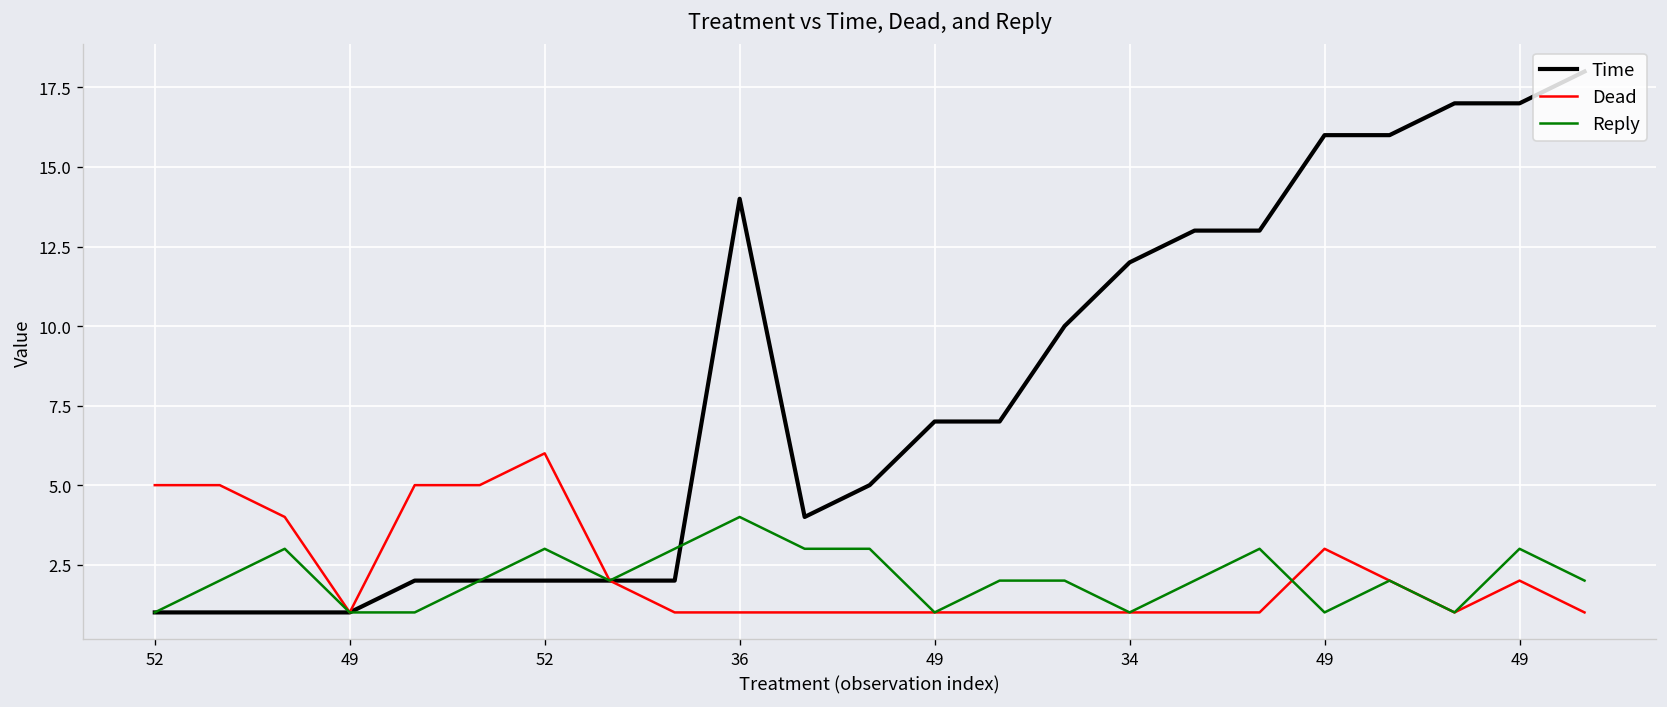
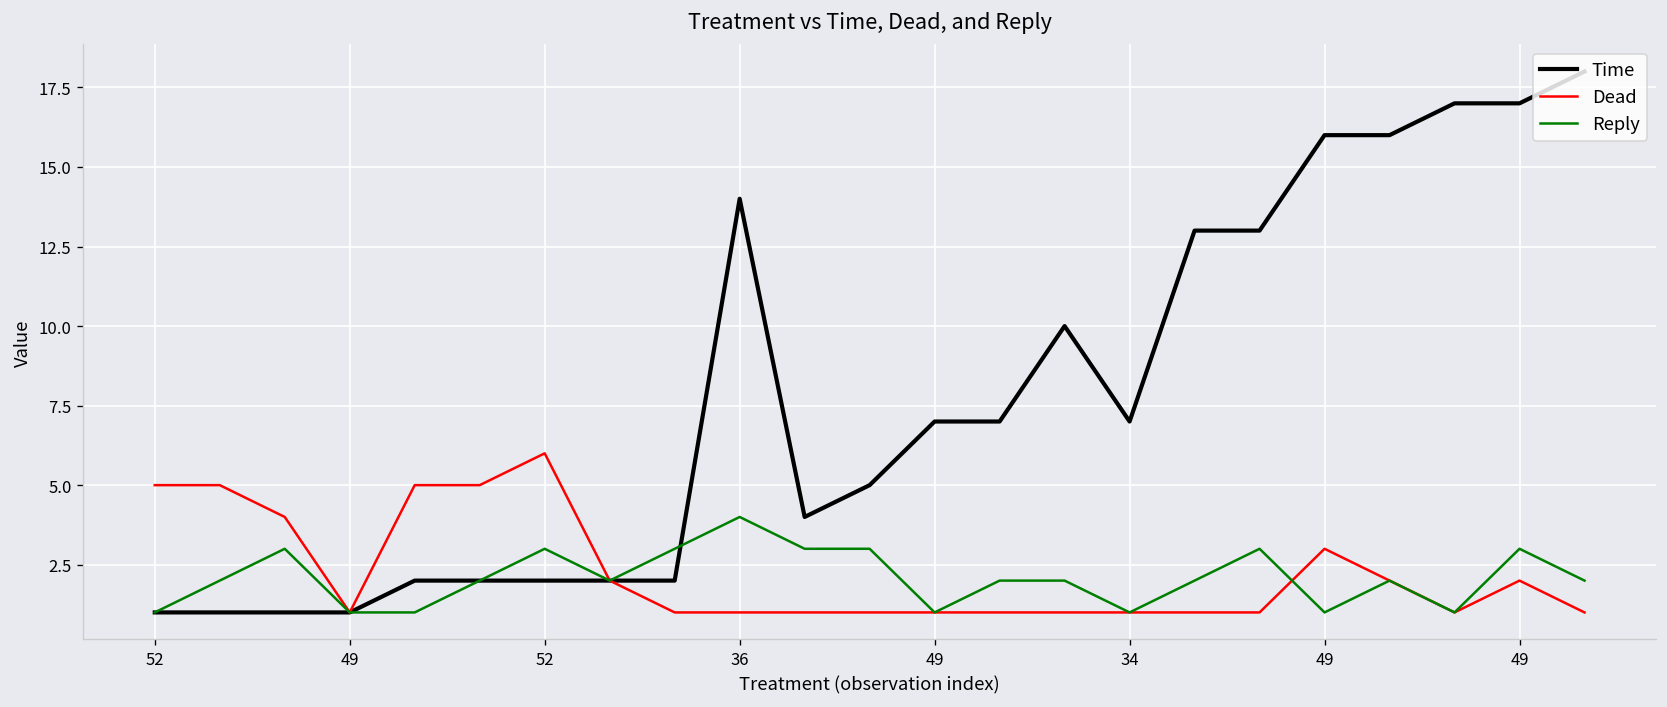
Time, 34: 12 -> 7
